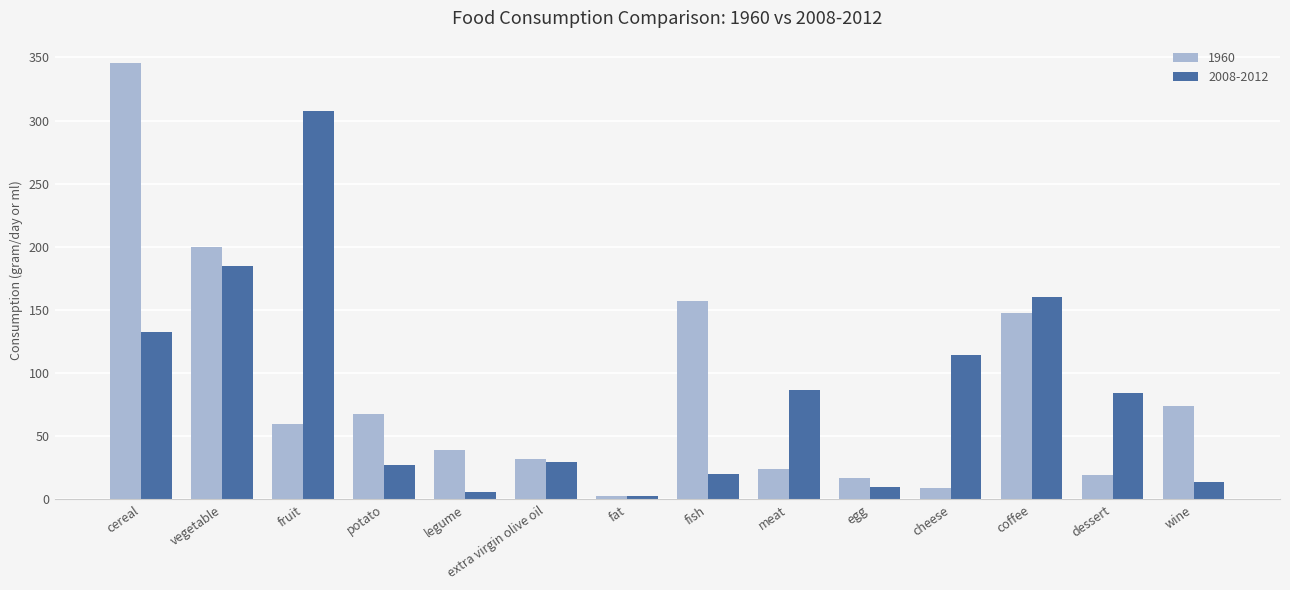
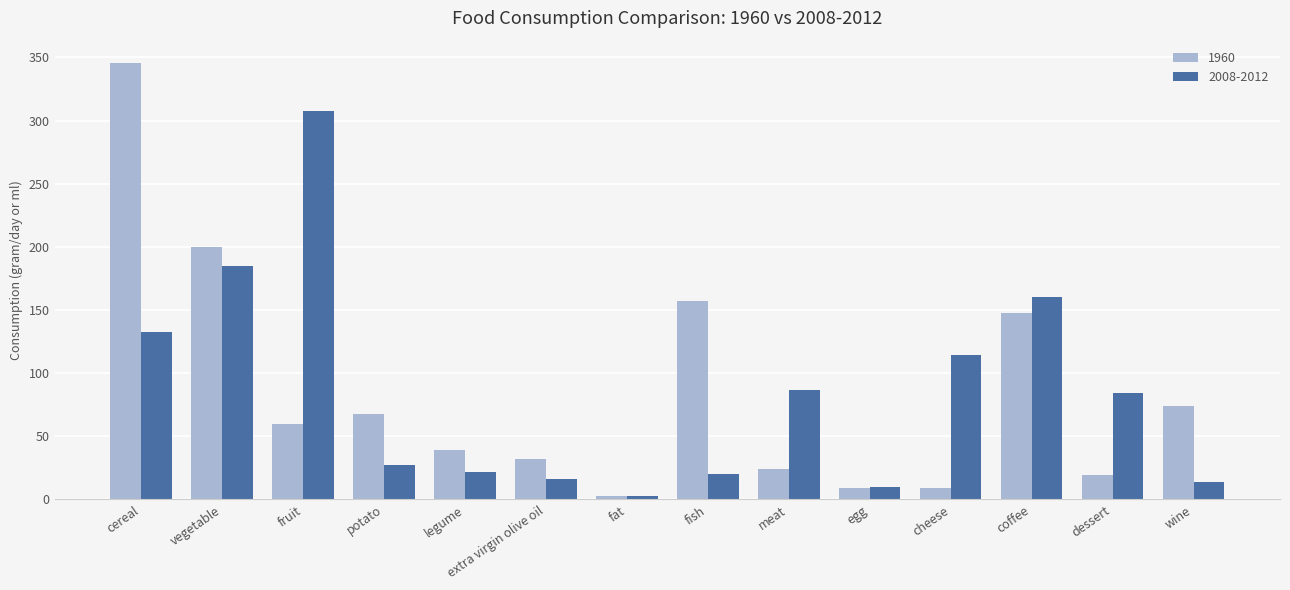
2008-2012, legume: 6 -> 22
2008-2012, extra virgin olive oil: 30 -> 16
1960, egg: 17 -> 9
